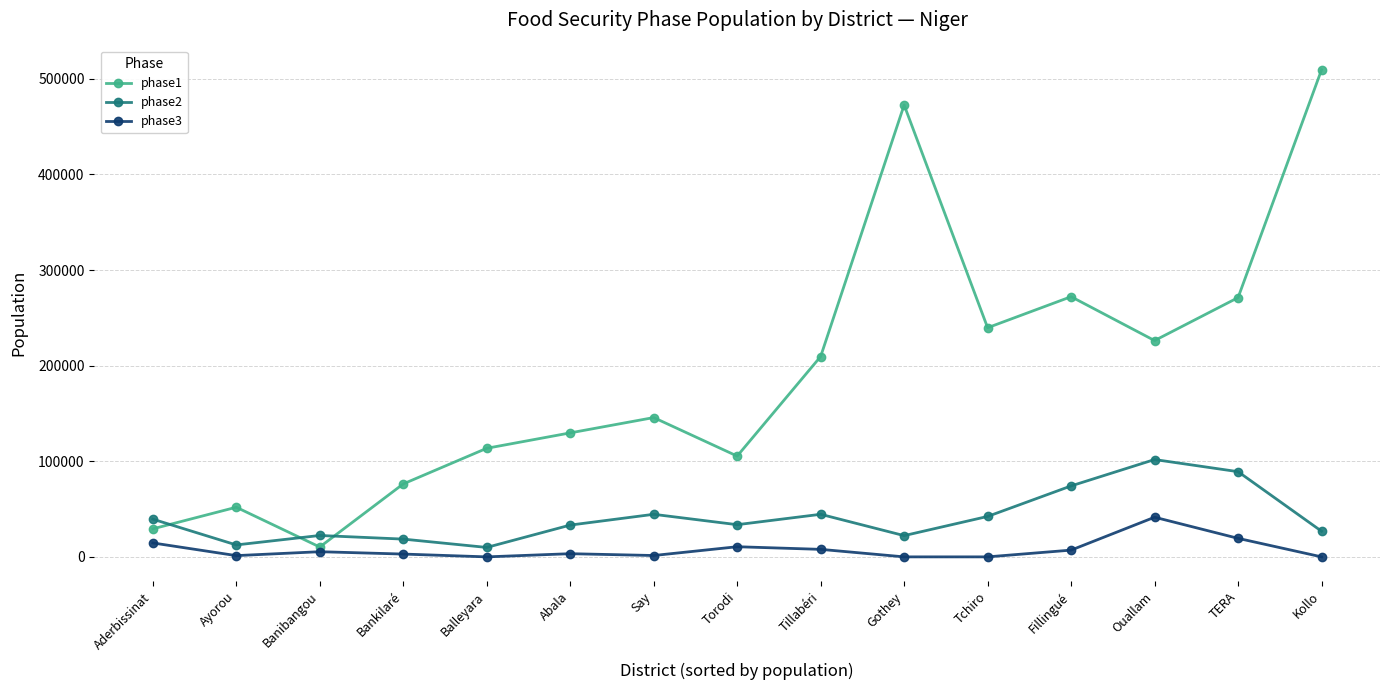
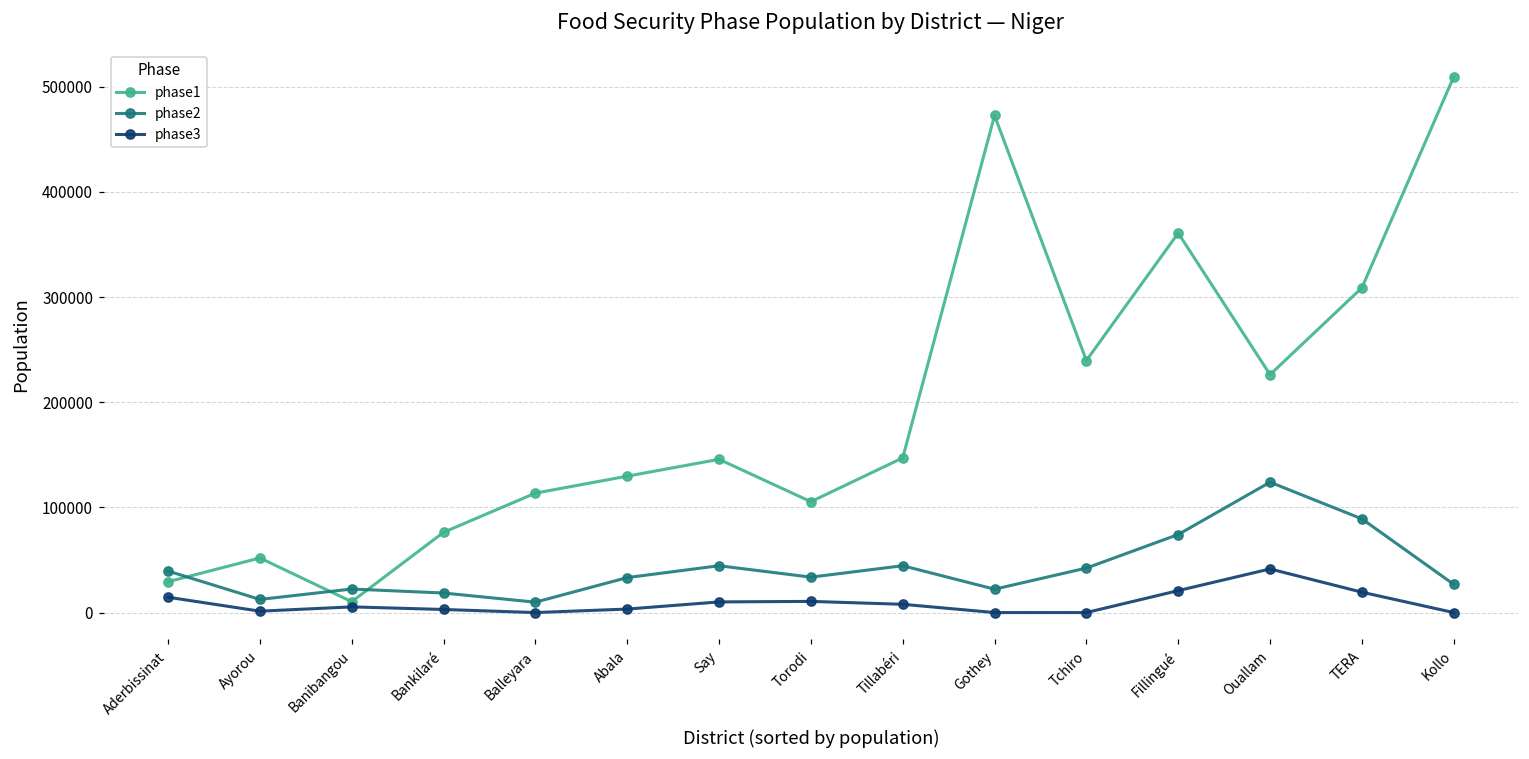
phase3, Say: 0 -> 10000
phase1, Tillabéri: 210000 -> 150000
phase1, Fillingué: 270000 -> 360000
phase3, Fillingué: 10000 -> 20000
phase2, Ouallam: 100000 -> 120000
phase1, TERA: 270000 -> 310000
